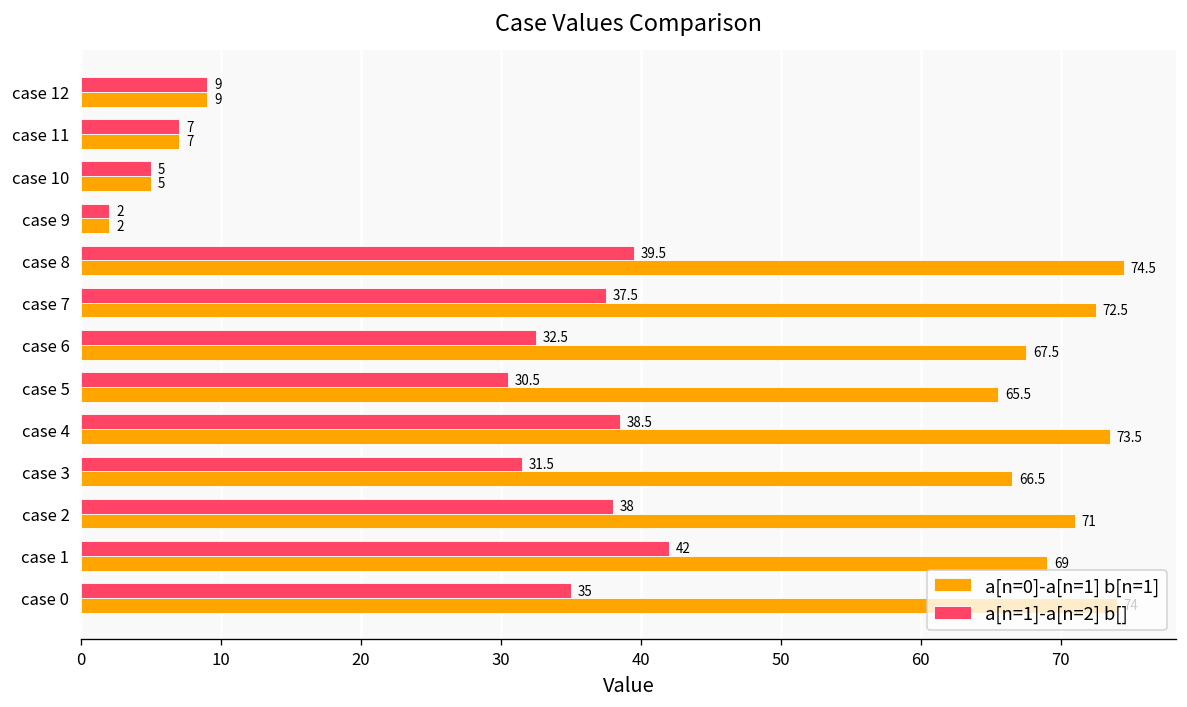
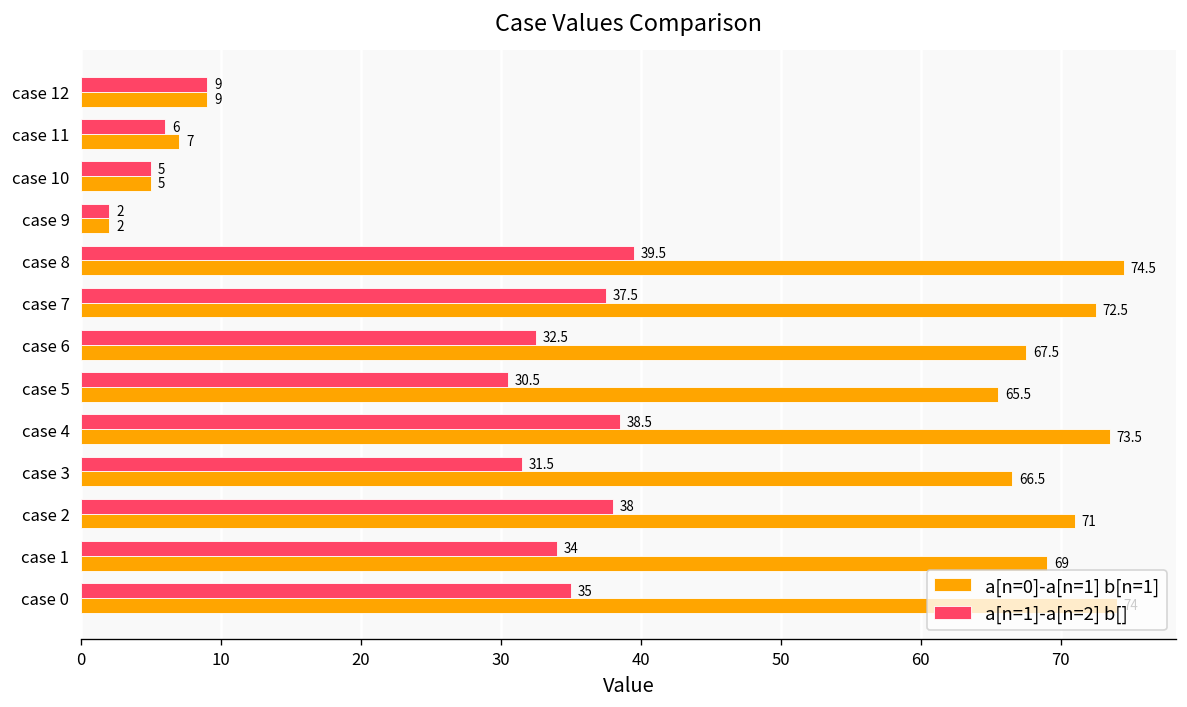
a[n=1]-a[n=2] b[], case 11: 7 -> 6
a[n=1]-a[n=2] b[], case 1: 42 -> 34
